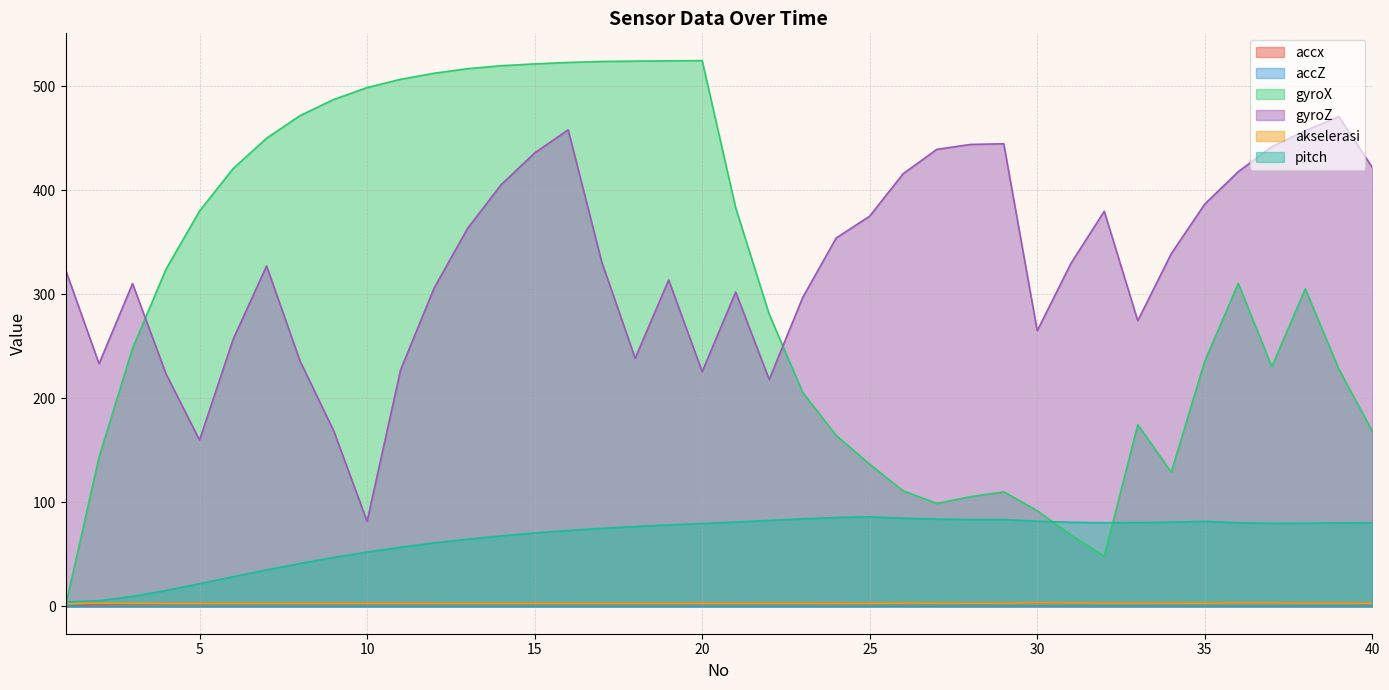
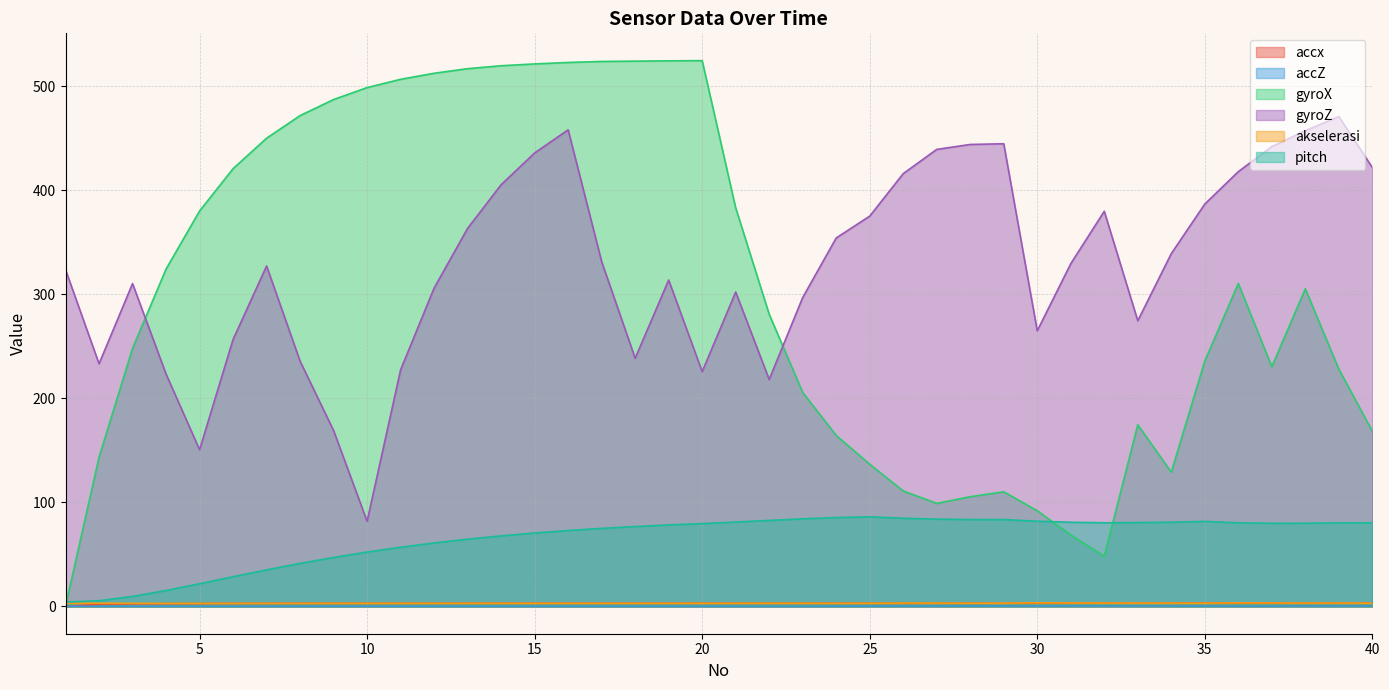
gyroZ, 5: 160 -> 151
